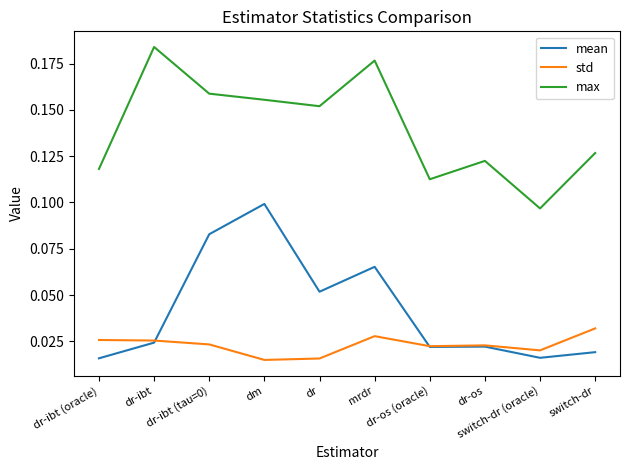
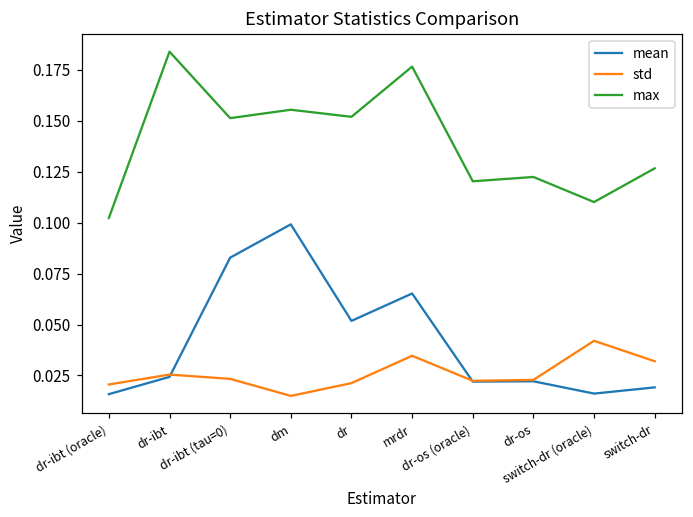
std, dr-ibt (oracle): 0.026 -> 0.021
max, dr-ibt (oracle): 0.118 -> 0.102
max, dr-ibt (tau=0): 0.159 -> 0.151
std, dr: 0.016 -> 0.021
std, mrdr: 0.028 -> 0.035
max, dr-os (oracle): 0.113 -> 0.120
std, switch-dr (oracle): 0.020 -> 0.042
max, switch-dr (oracle): 0.097 -> 0.110
